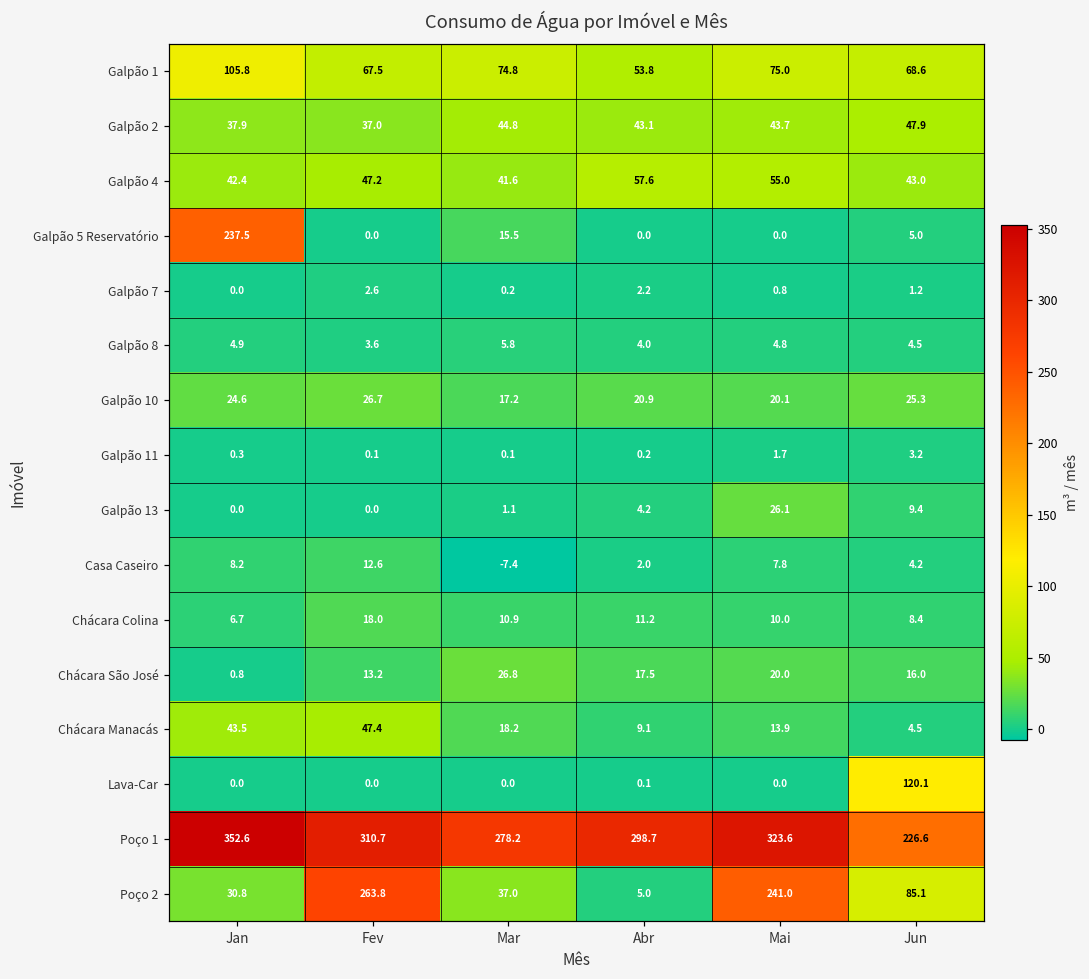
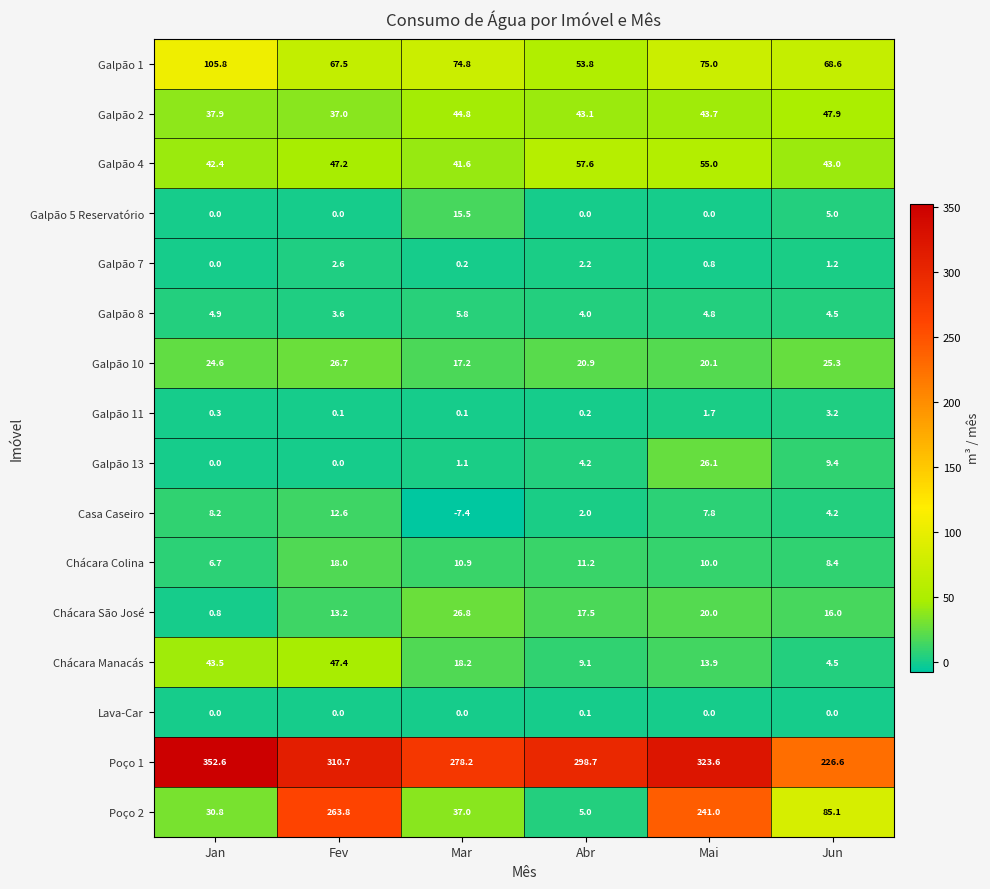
Galpão 5 Reservatório, Jan: 237.5 -> 0.0
Lava-Car, Jun: 120.1 -> 0.0
